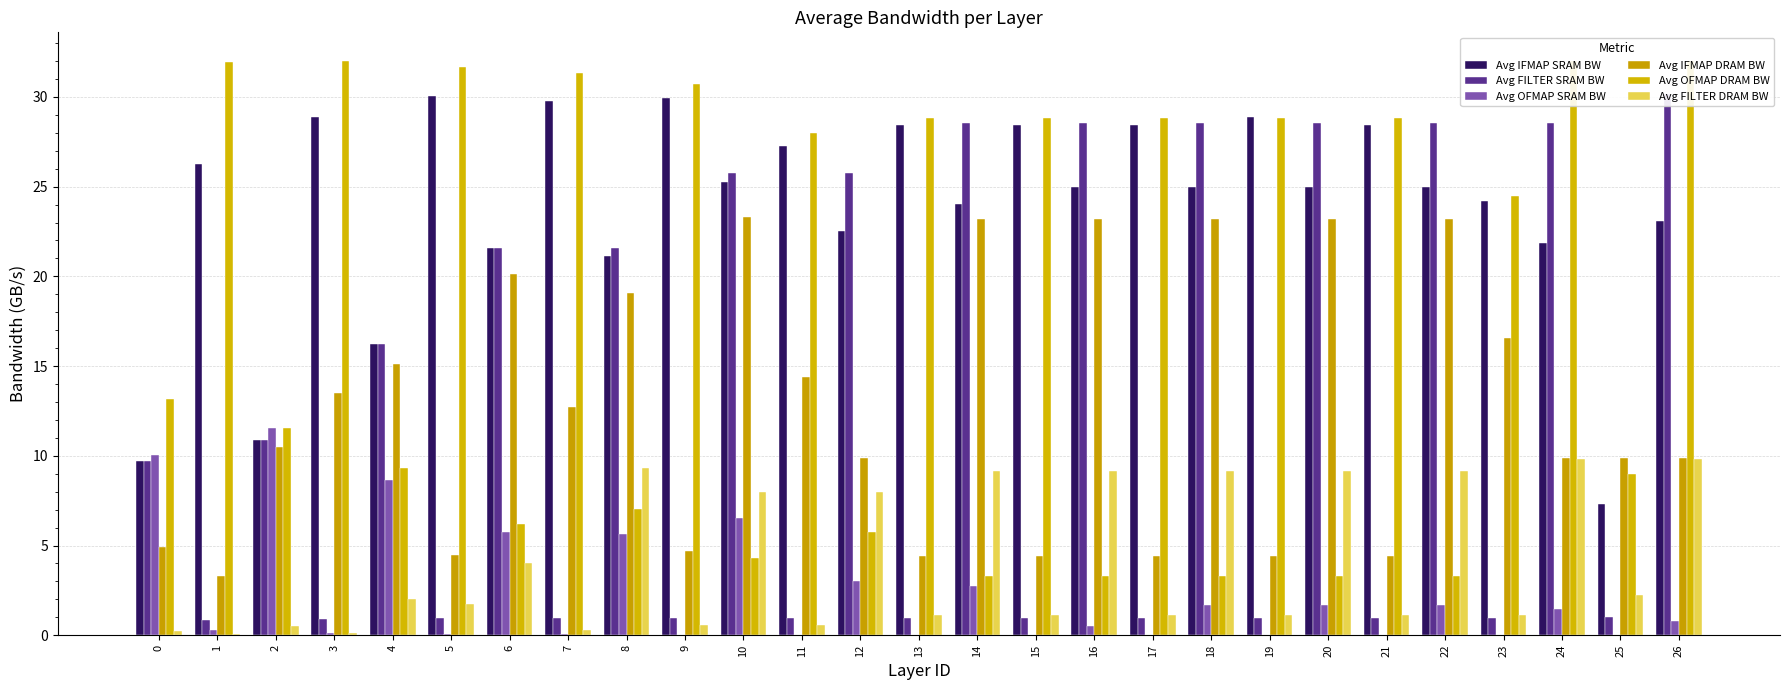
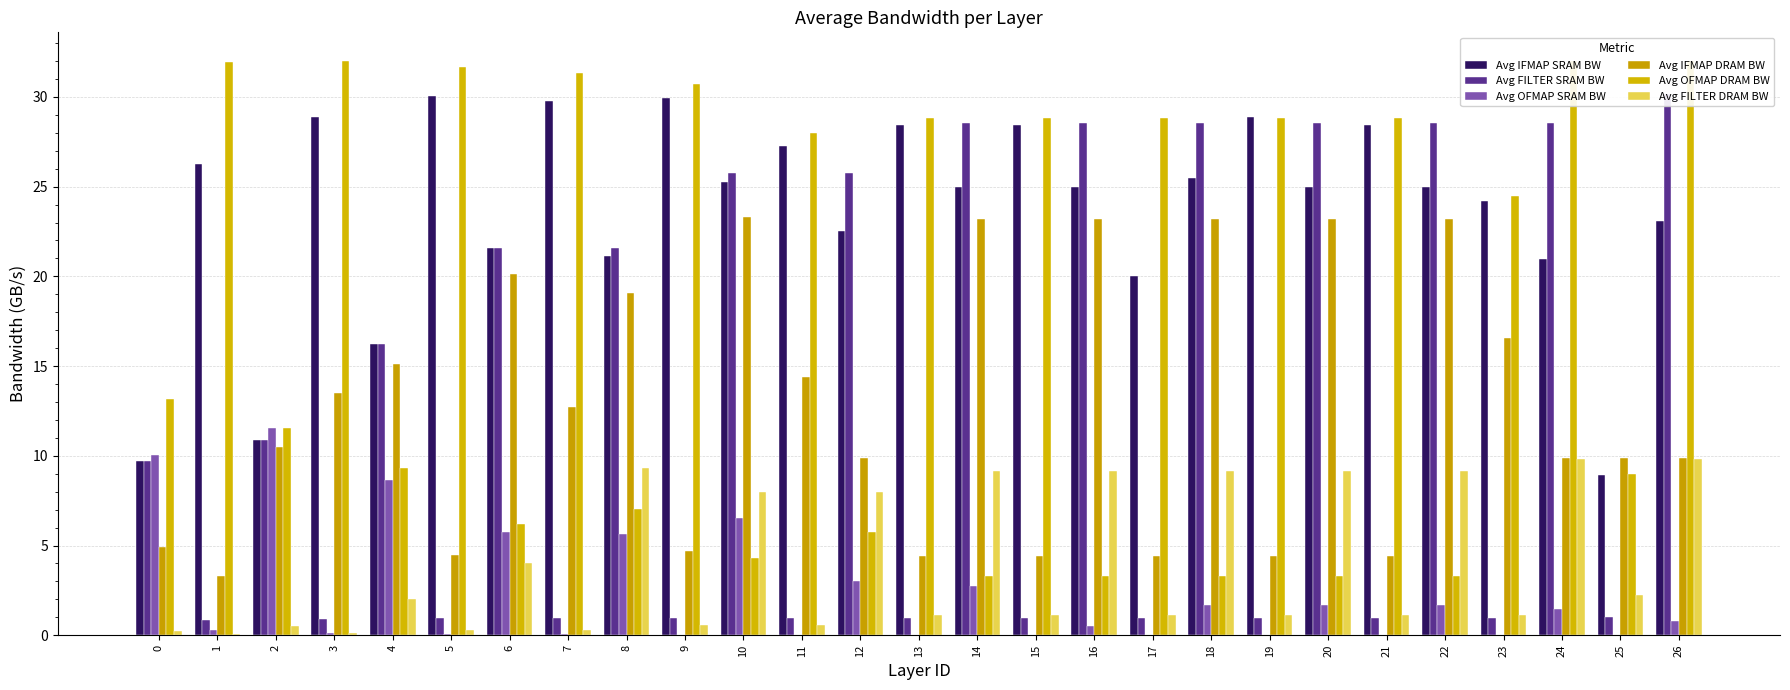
Avg FILTER DRAM BW, 5: 1.8 -> 0.3
Avg IFMAP SRAM BW, 14: 24.0 -> 25.0
Avg IFMAP SRAM BW, 17: 28.4 -> 20.0
Avg IFMAP SRAM BW, 18: 25.0 -> 25.5
Avg IFMAP SRAM BW, 24: 21.9 -> 21.0
Avg IFMAP SRAM BW, 25: 7.3 -> 8.9
